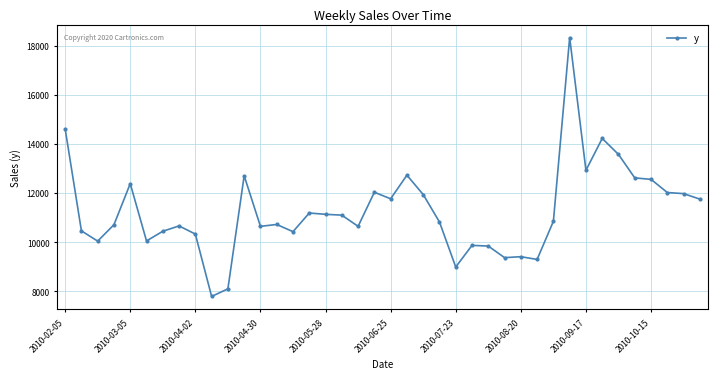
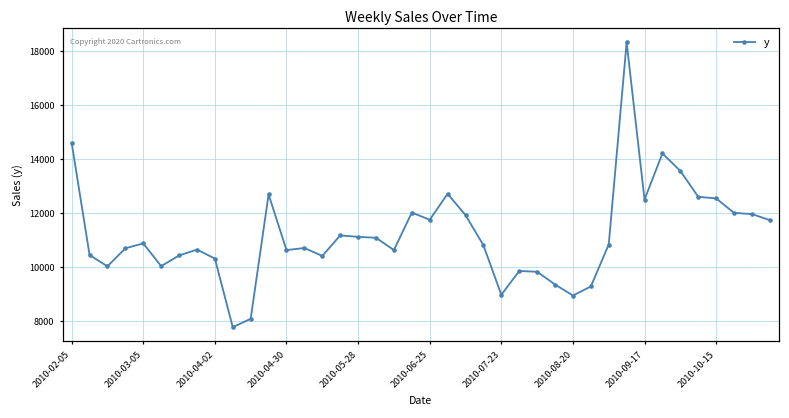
2010-03-05: 12400 -> 10900
2010-08-20: 9400 -> 9000
2010-09-17: 12900 -> 12500
